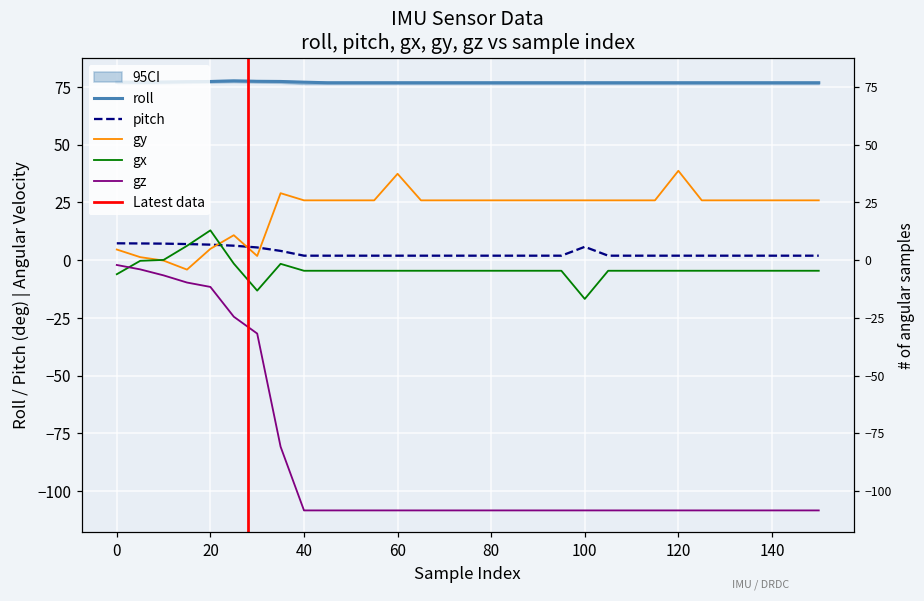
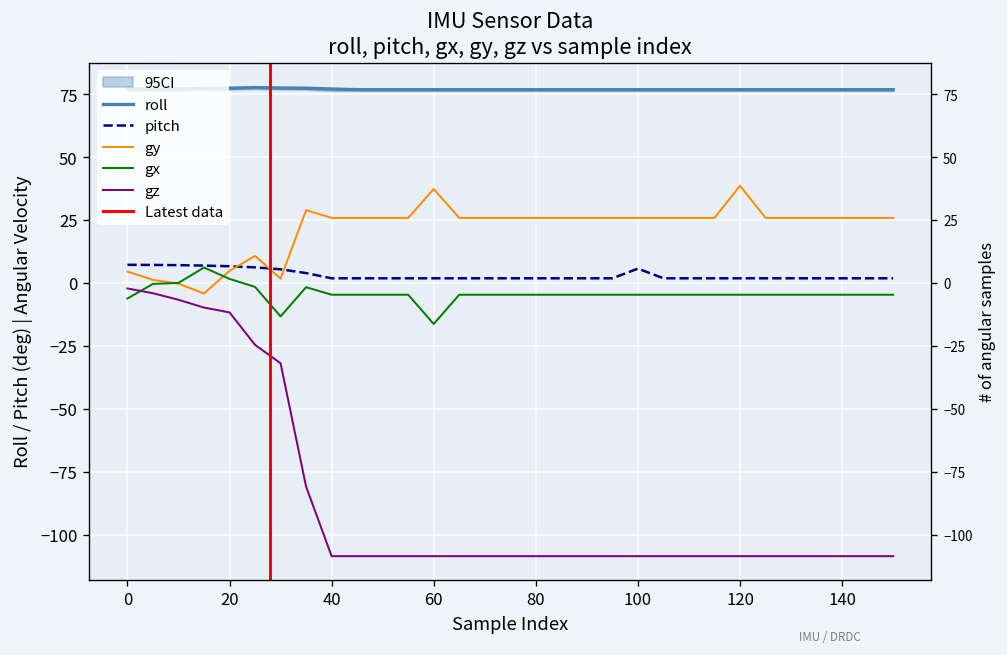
gx, 20: 13 -> 2
gx, 60: -5 -> -16
gx, 100: -17 -> -5
